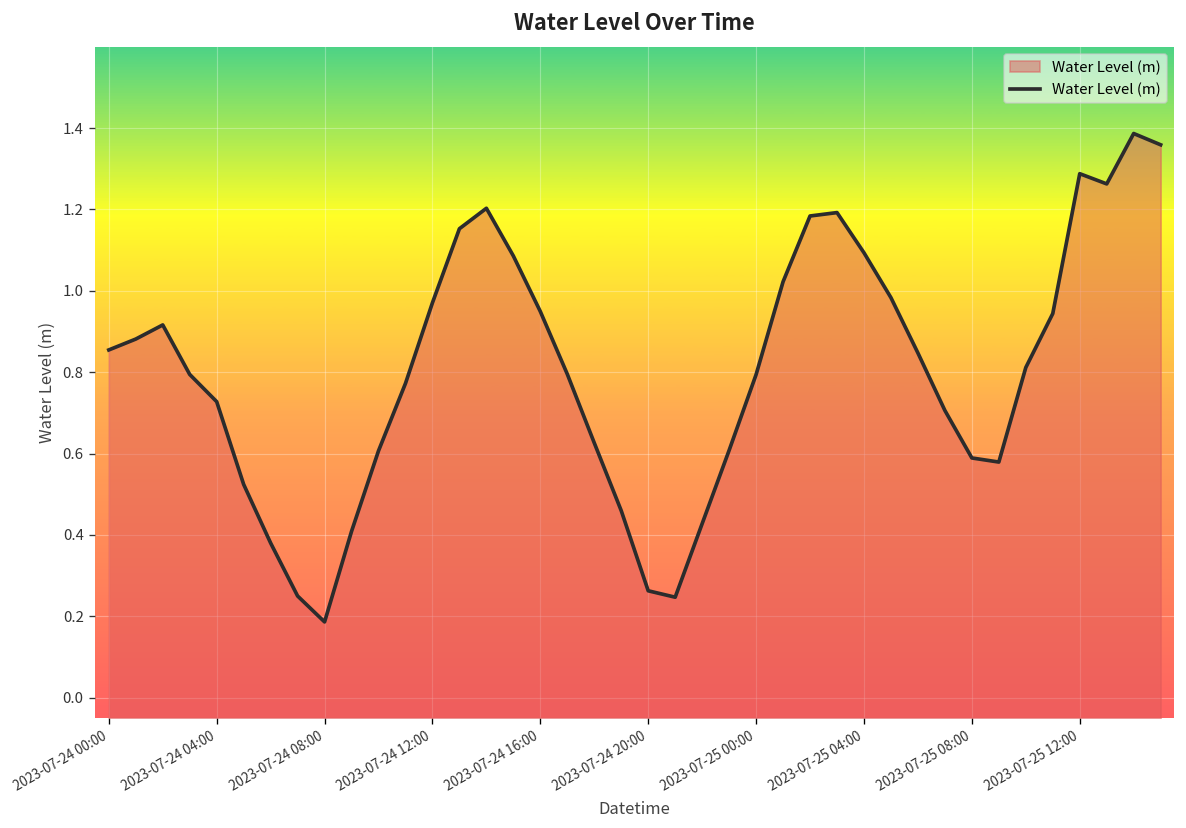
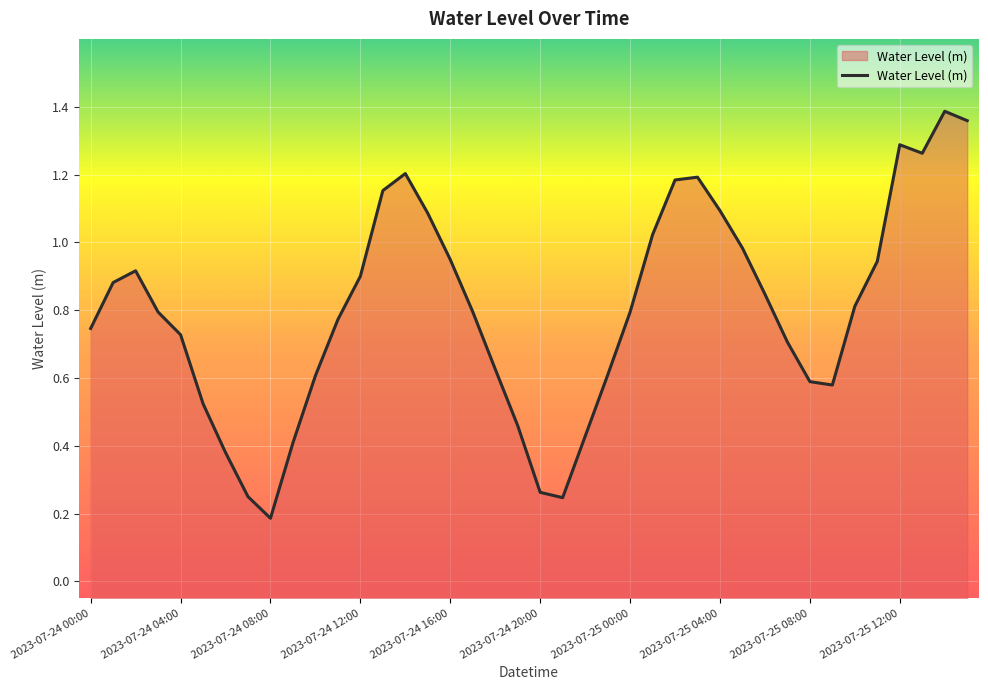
2023-07-24 00:00: 0.85 -> 0.75
2023-07-24 12:00: 0.97 -> 0.90
